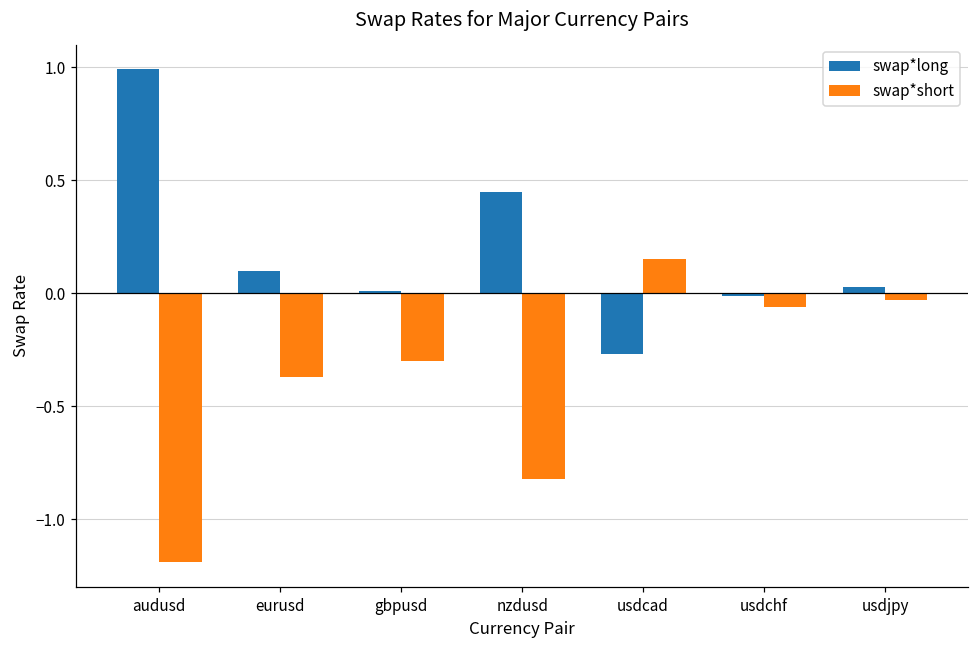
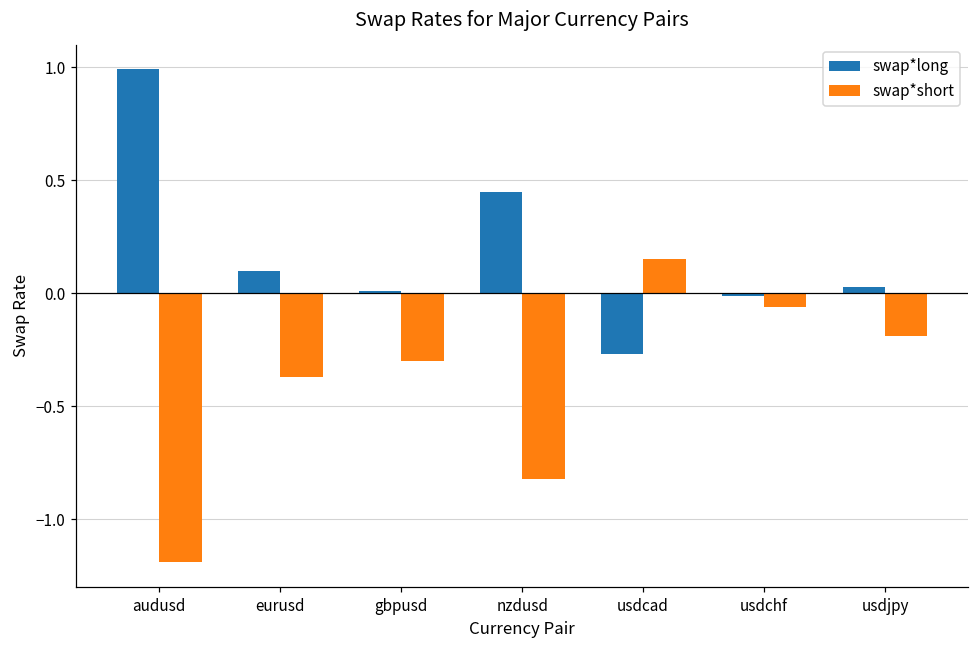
swap*short, usdjpy: -0.03 -> -0.19
